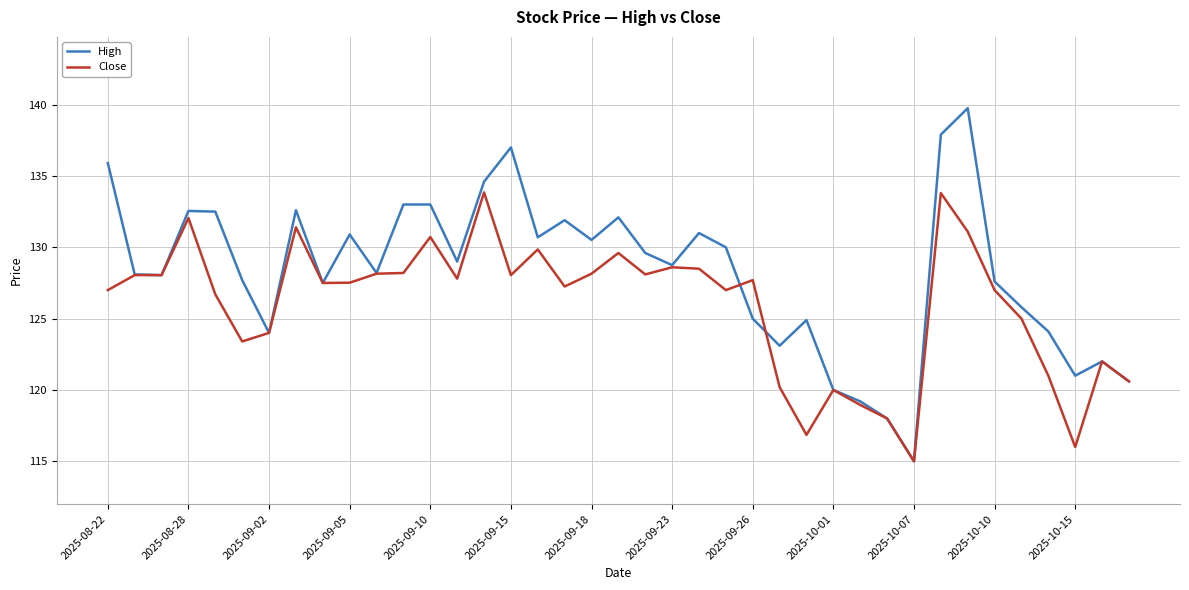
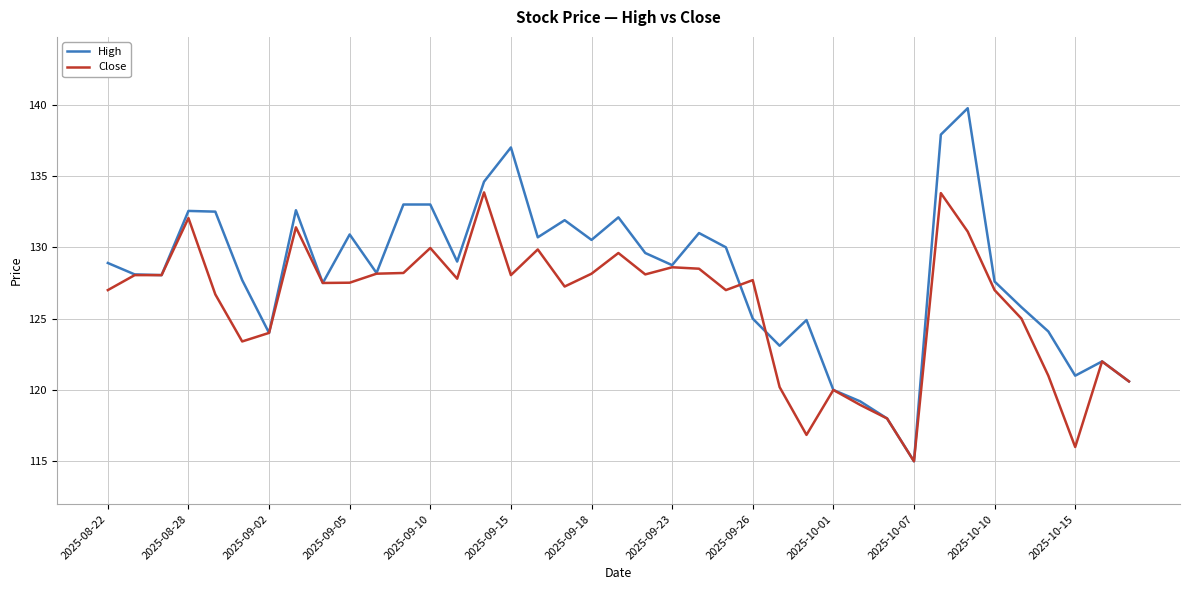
High, 2025-08-22: 135.9 -> 128.9
Close, 2025-09-10: 130.7 -> 129.9
